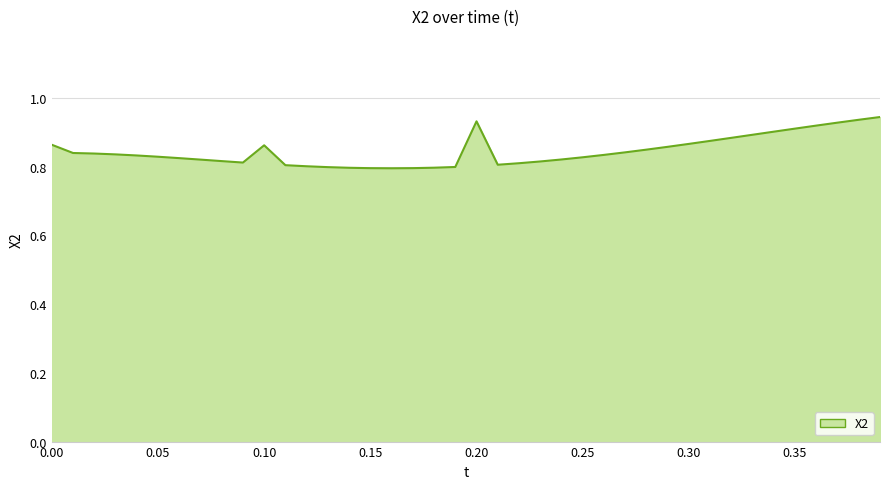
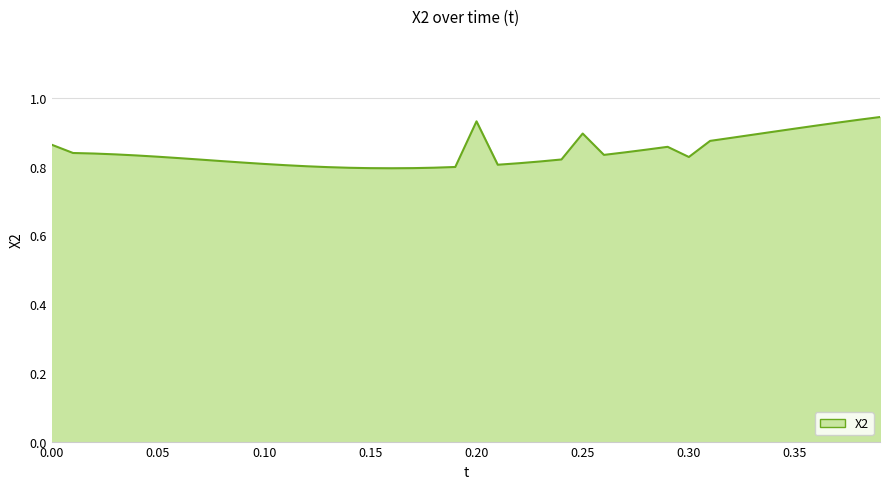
0.10: 0.86 -> 0.81
0.25: 0.83 -> 0.90
0.30: 0.87 -> 0.83
